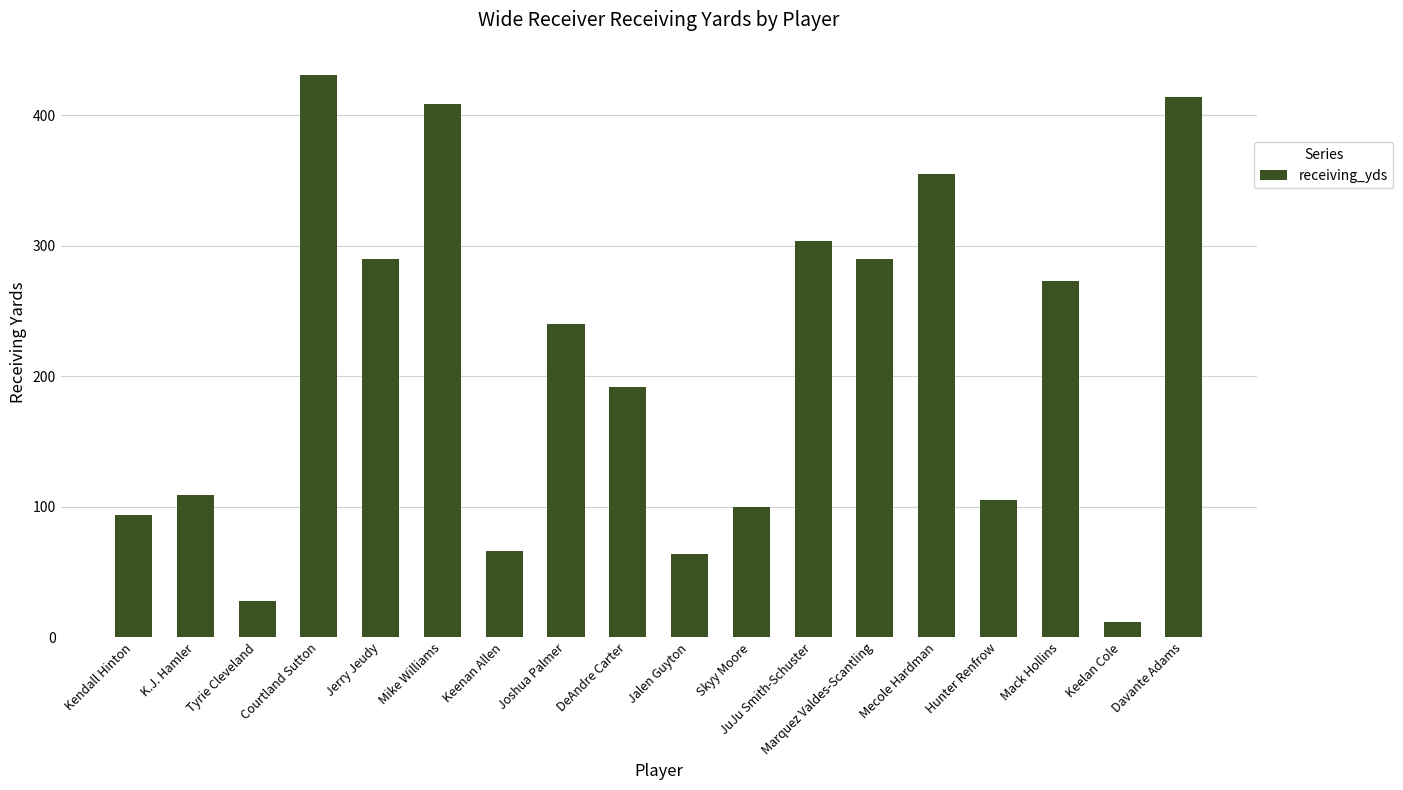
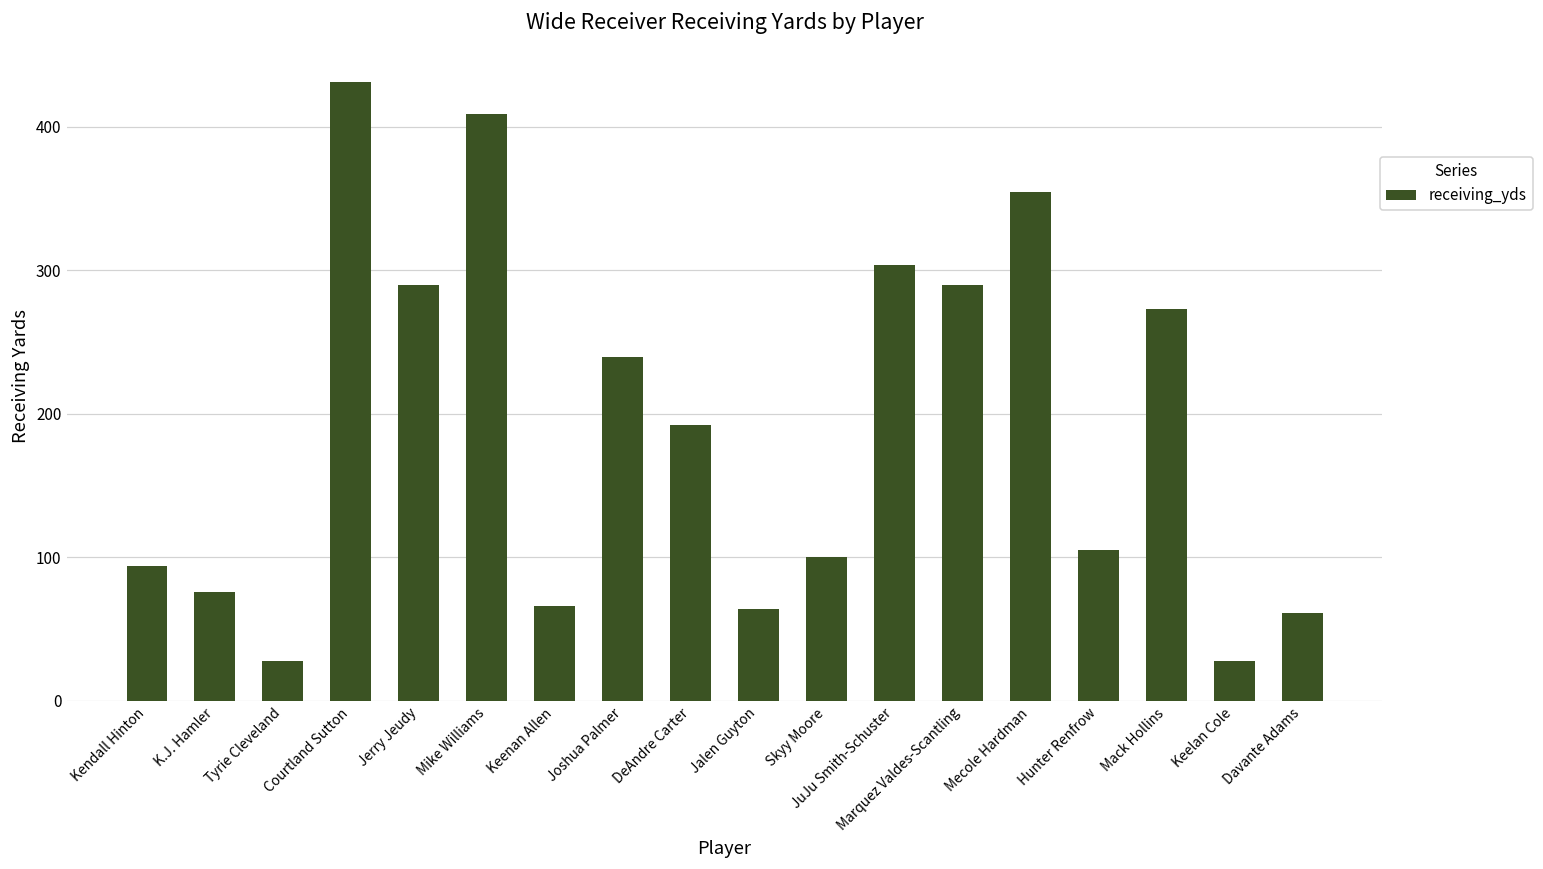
K.J. Hamler: 109 -> 76
Keelan Cole: 12 -> 28
Davante Adams: 414 -> 61
